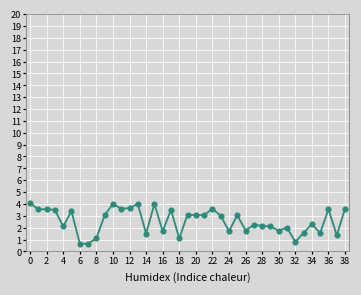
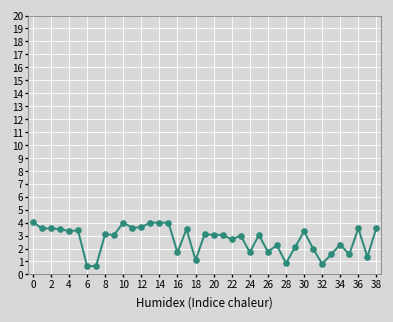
4: 2.1 -> 3.4
8: 1.1 -> 3.1
14: 1.5 -> 4.0
22: 3.6 -> 2.7
28: 2.2 -> 0.9
30: 1.8 -> 3.3
